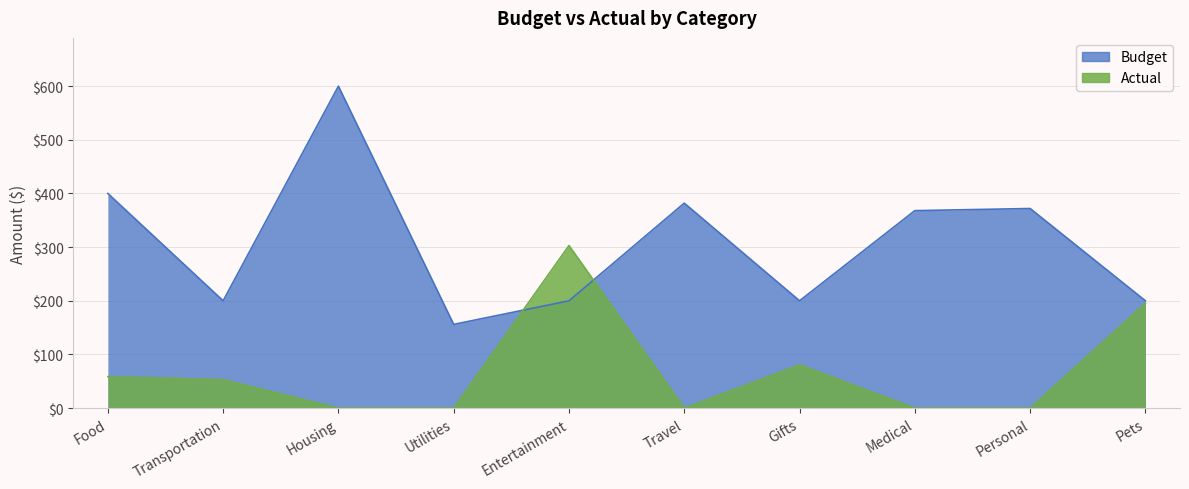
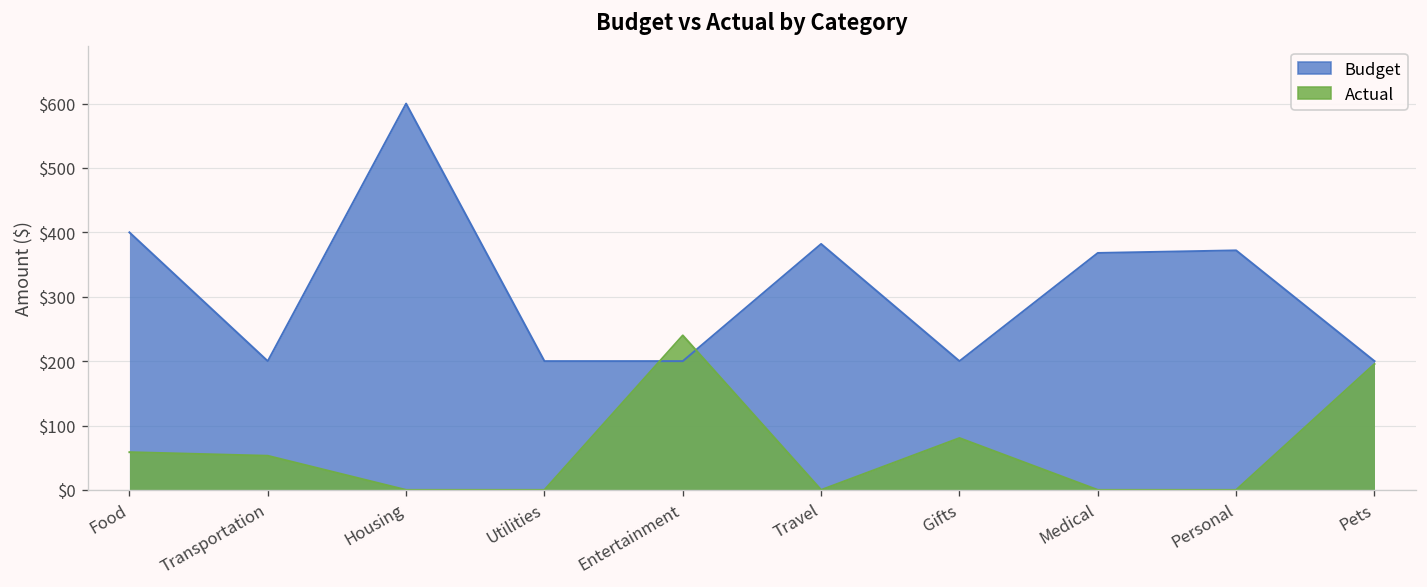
Budget, Utilities: $160 -> $200
Actual, Entertainment: $300 -> $240
